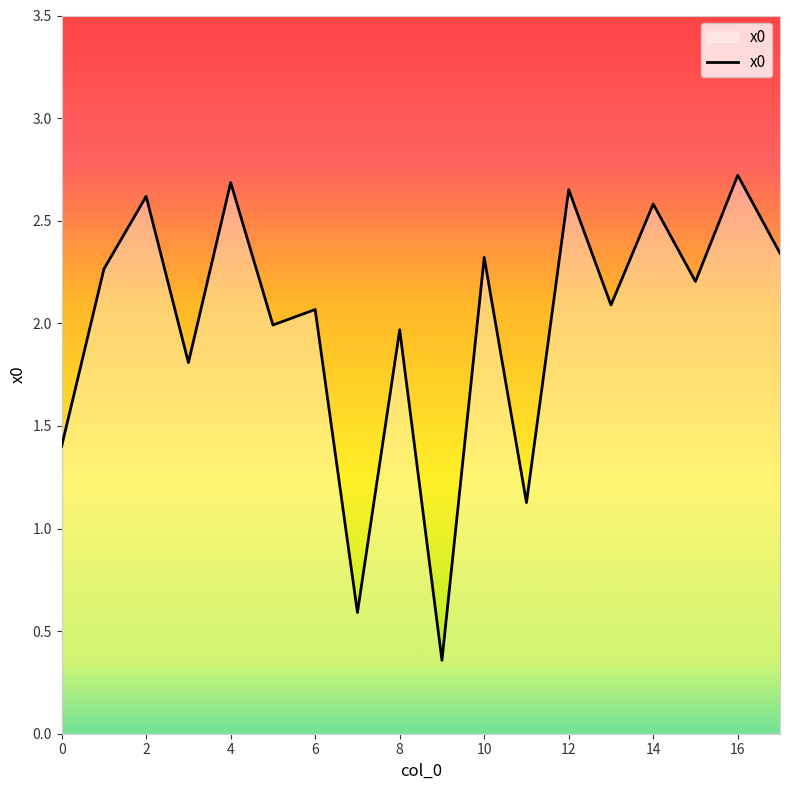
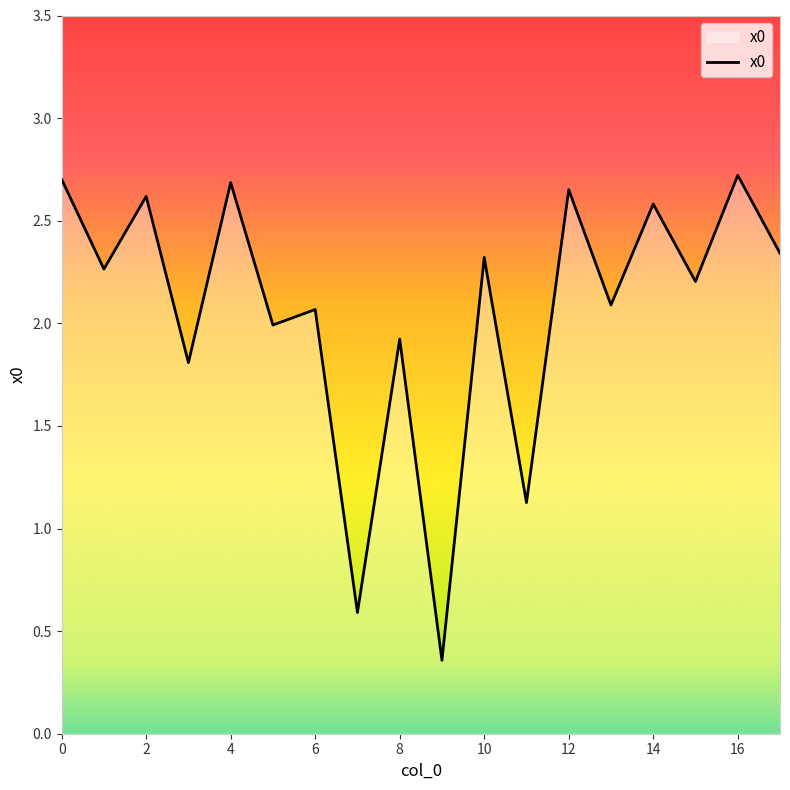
0: 1.40 -> 2.70
8: 1.97 -> 1.92
